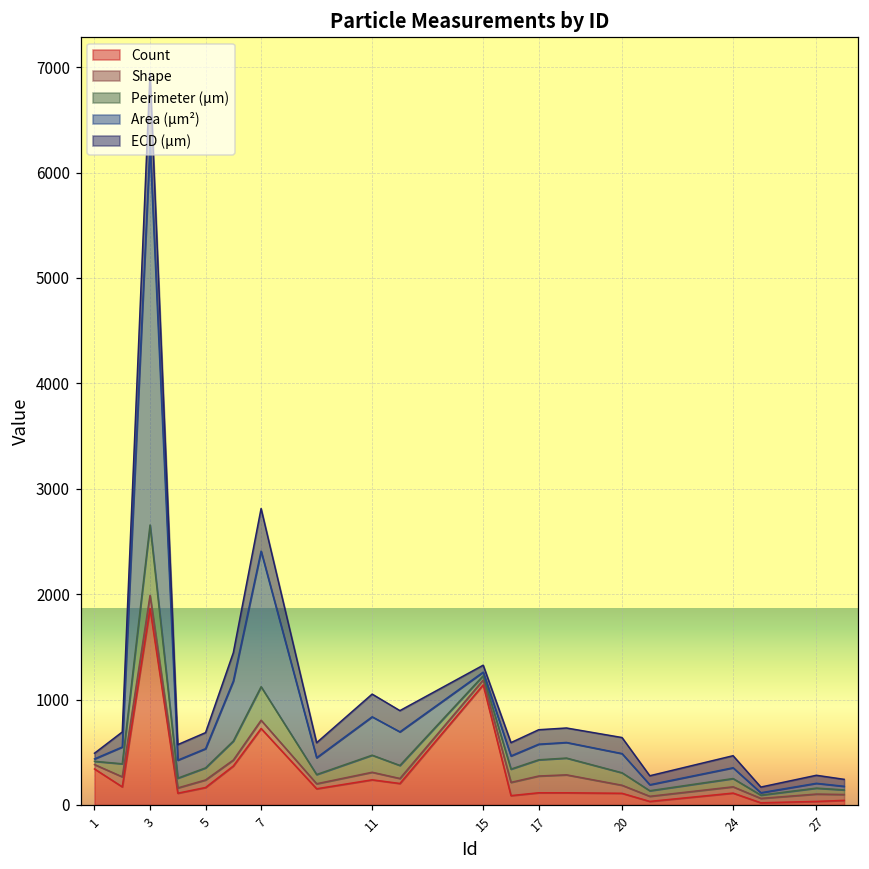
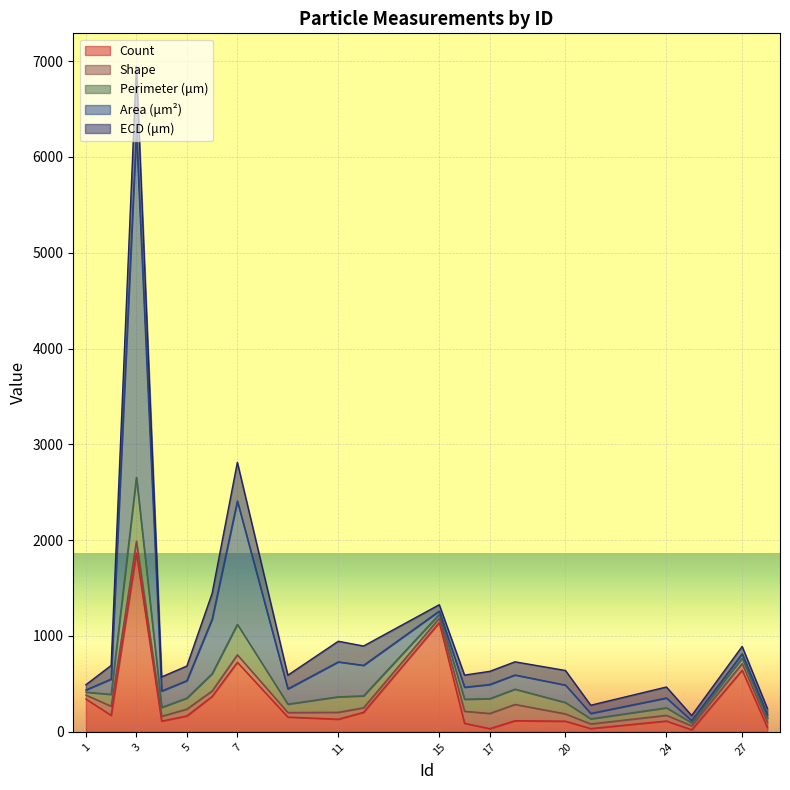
Count, 11: 200 -> 100
Count, 17: 100 -> 0
Count, 27: 0 -> 600
